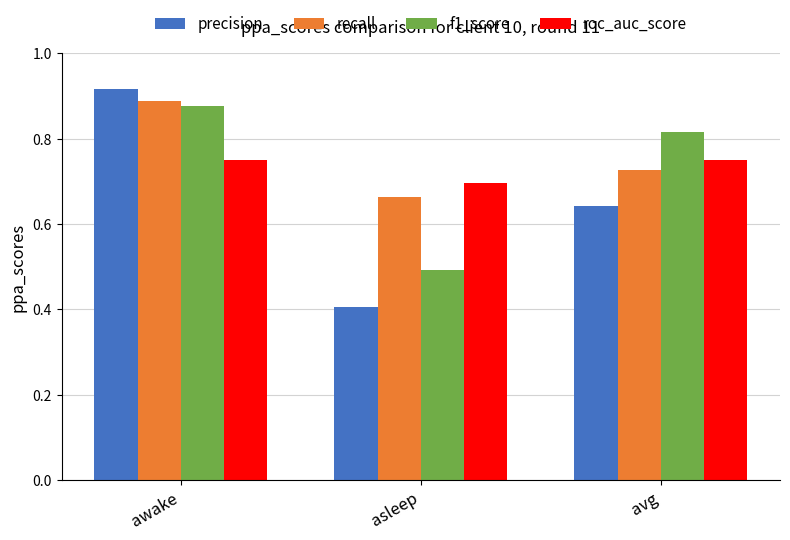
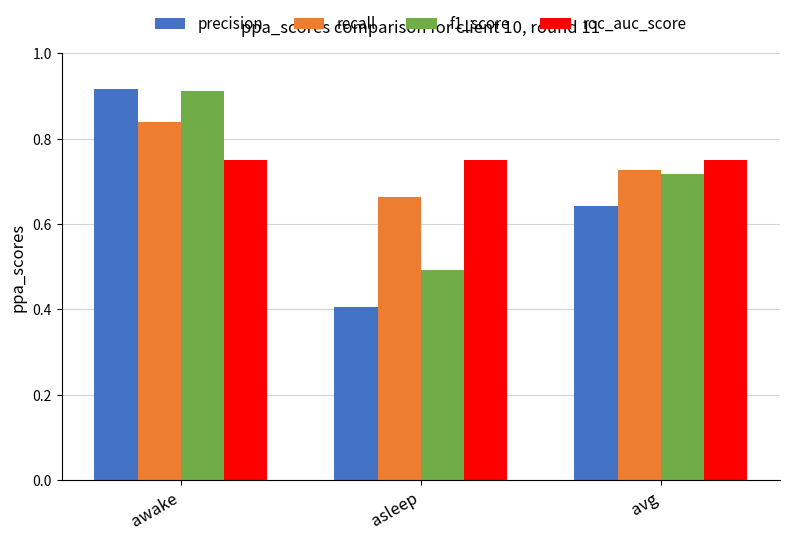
recall, awake: 0.89 -> 0.84
f1_score, awake: 0.88 -> 0.91
roc_auc_score, asleep: 0.70 -> 0.75
f1_score, avg: 0.81 -> 0.72
